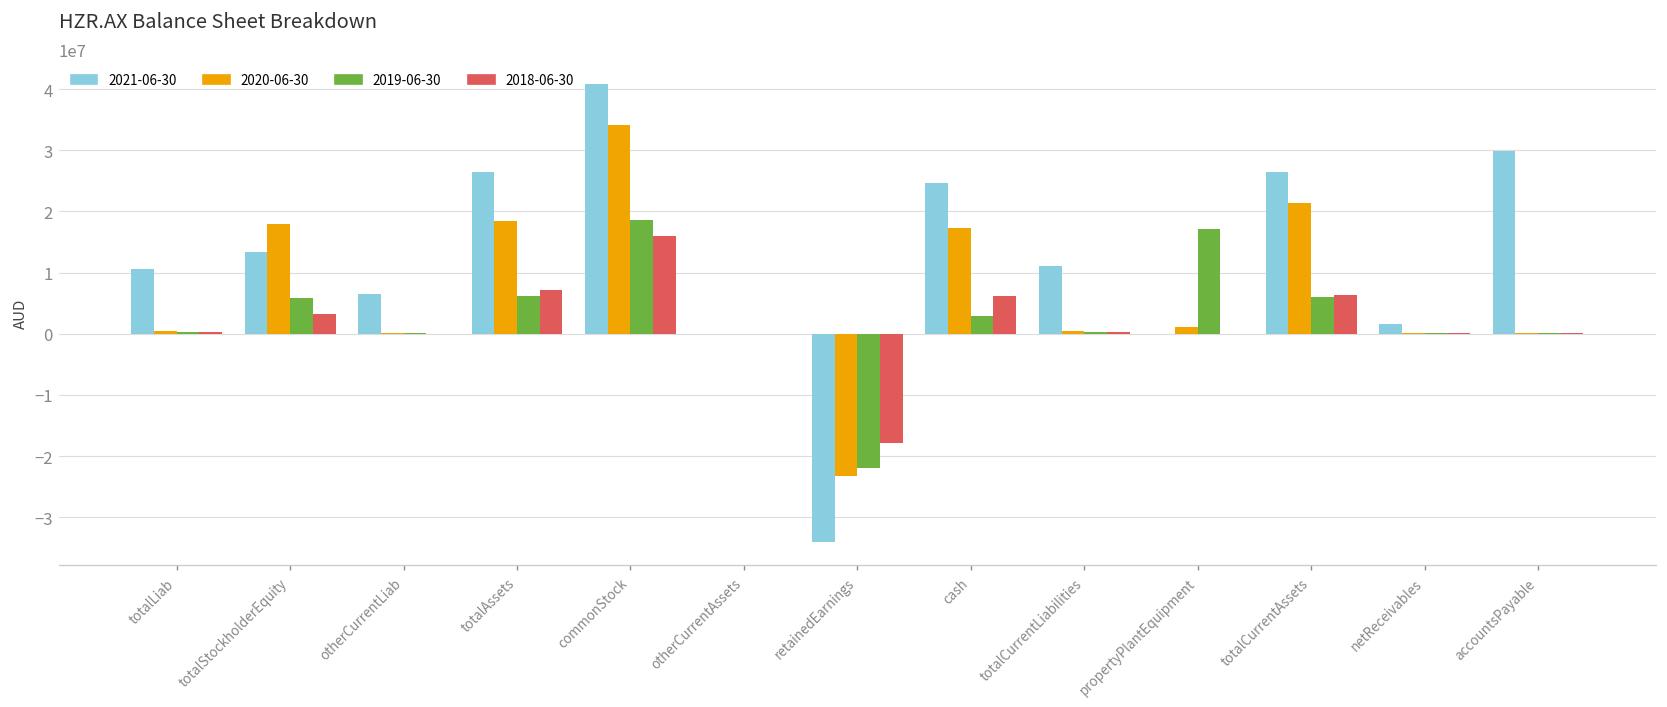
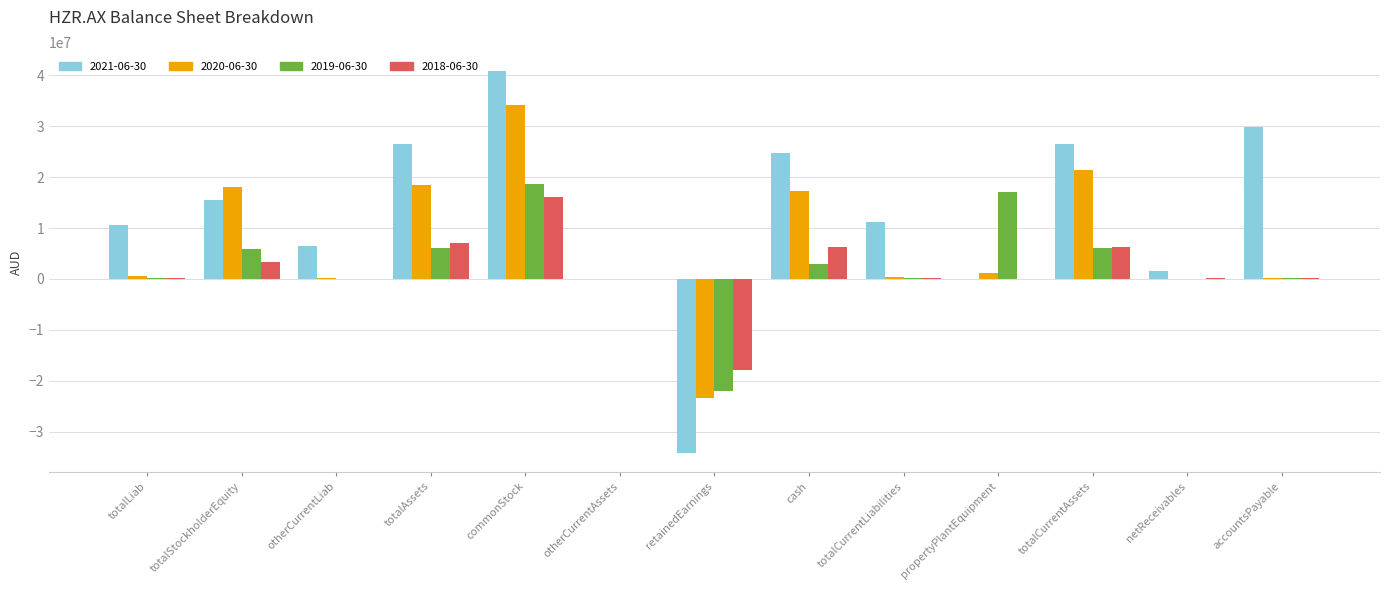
2021-06-30, totalStockholderEquity: 13000000 -> 16000000
